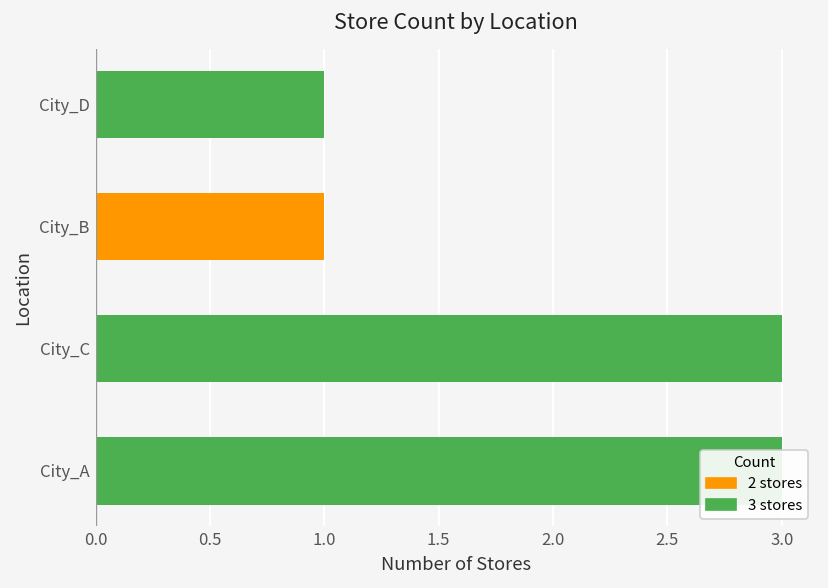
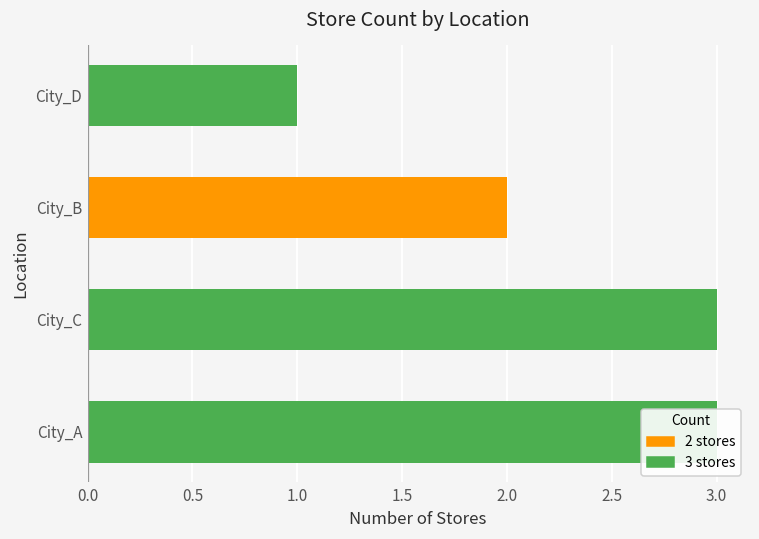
City_B: 1 -> 2
